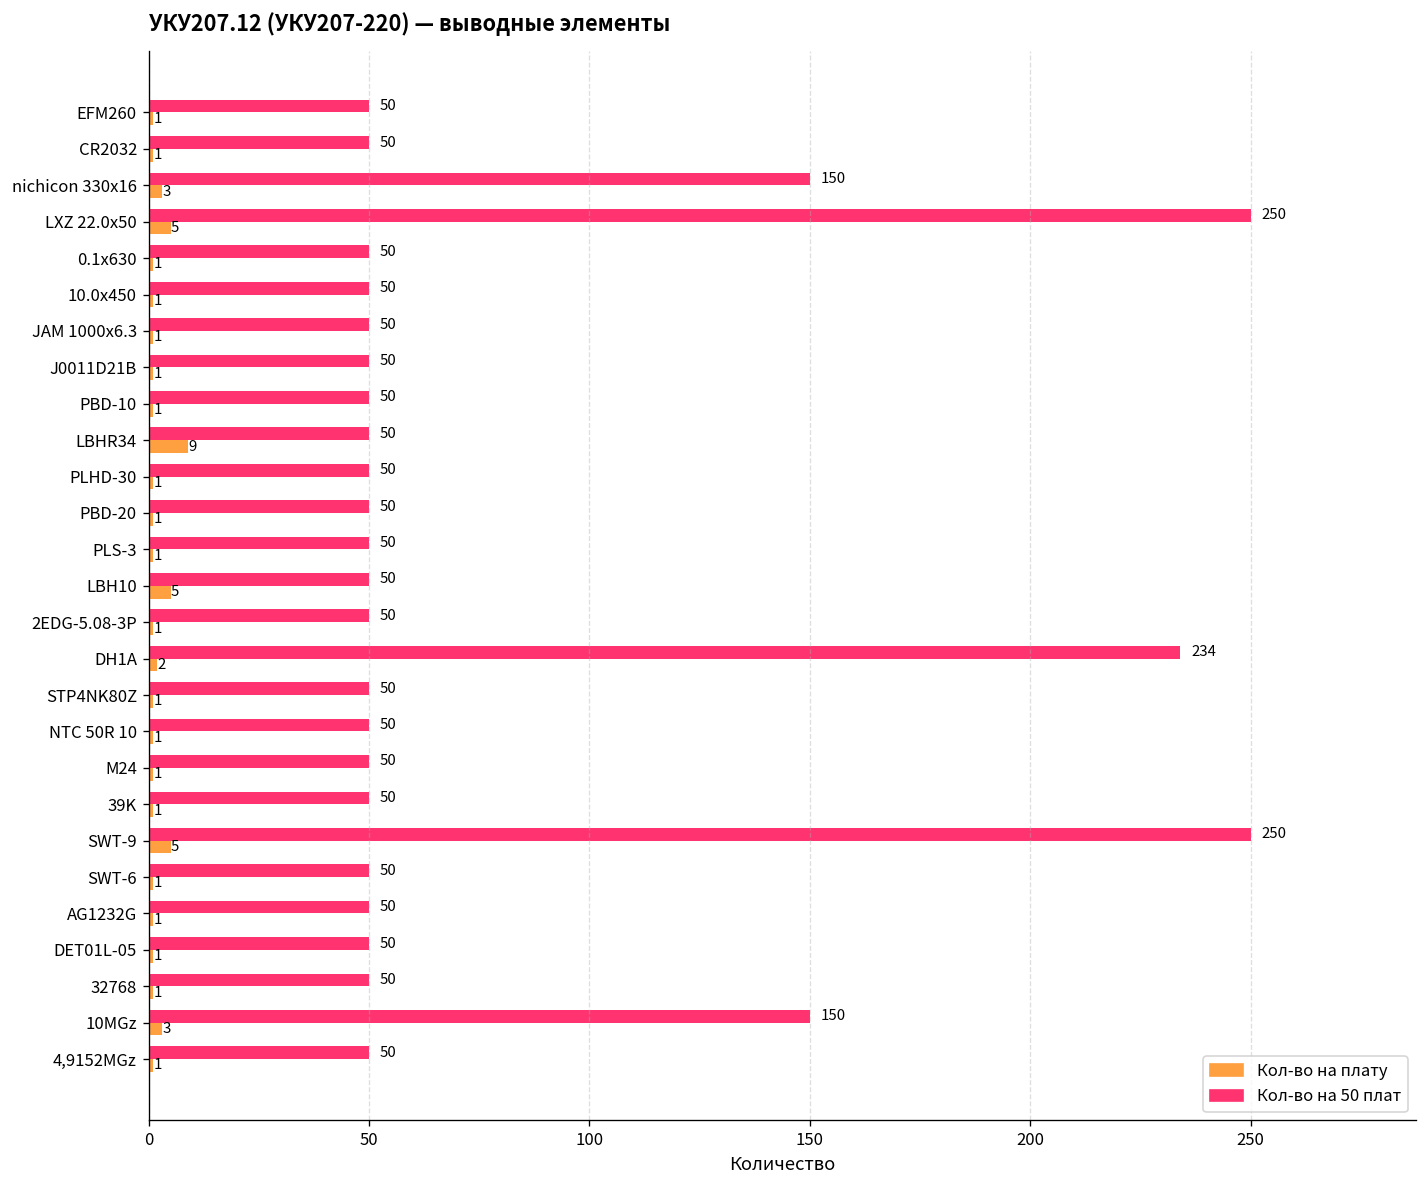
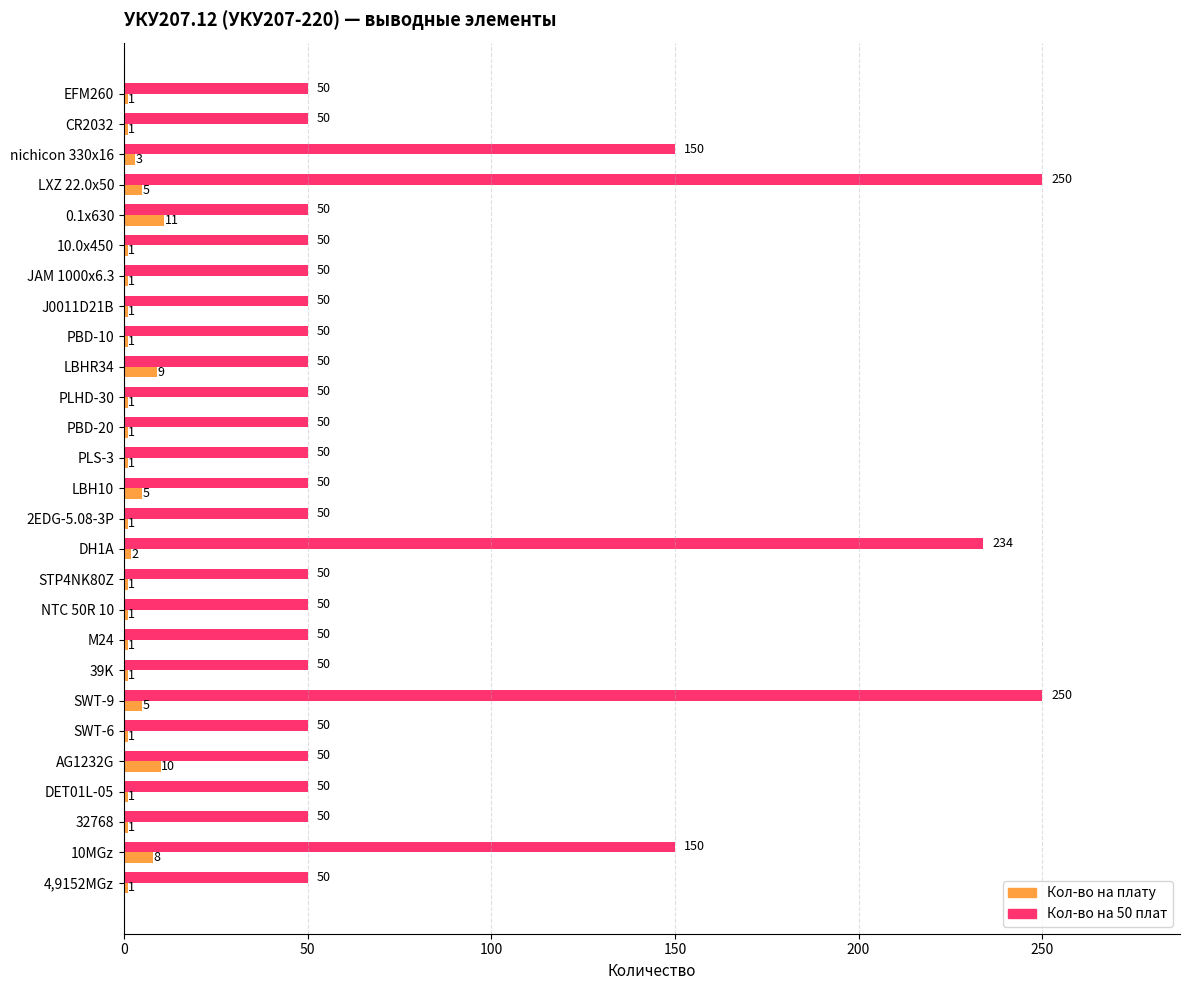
Кол-во на плату, 0.1x630: 1 -> 11
Кол-во на плату, AG1232G: 1 -> 10
Кол-во на плату, 10MGz: 3 -> 8
